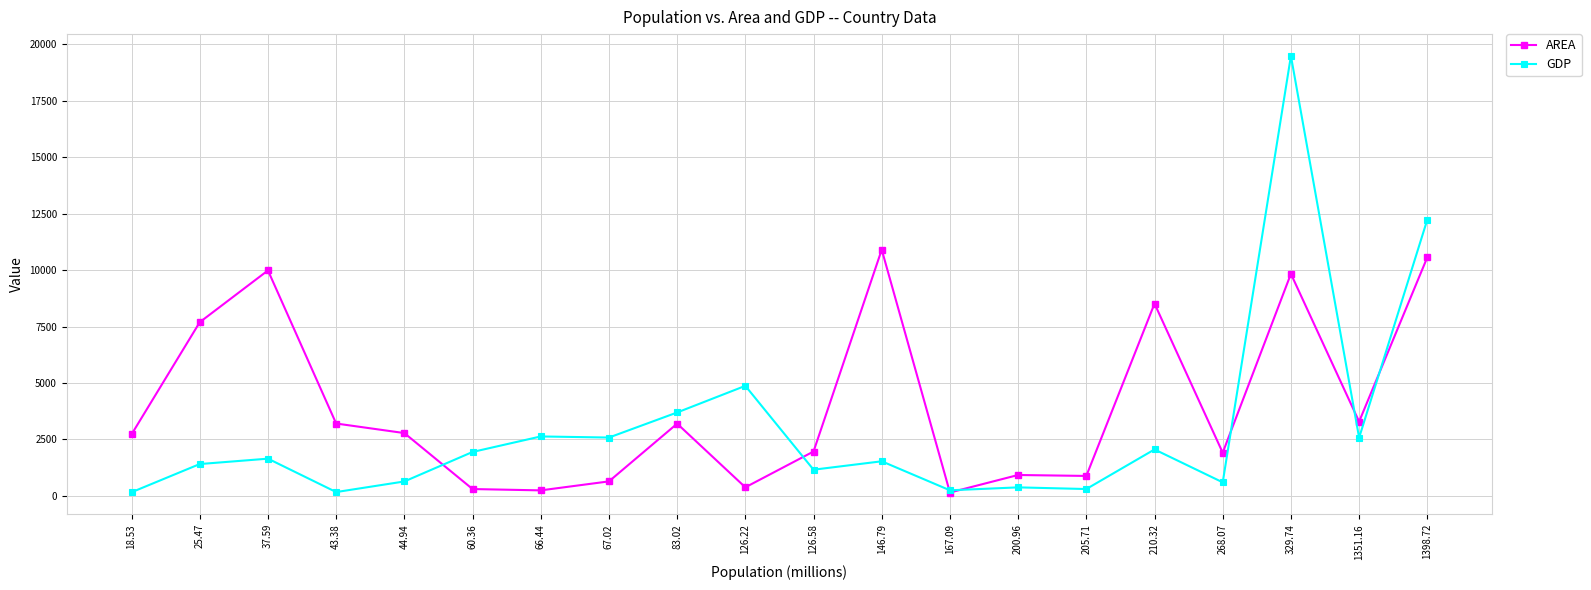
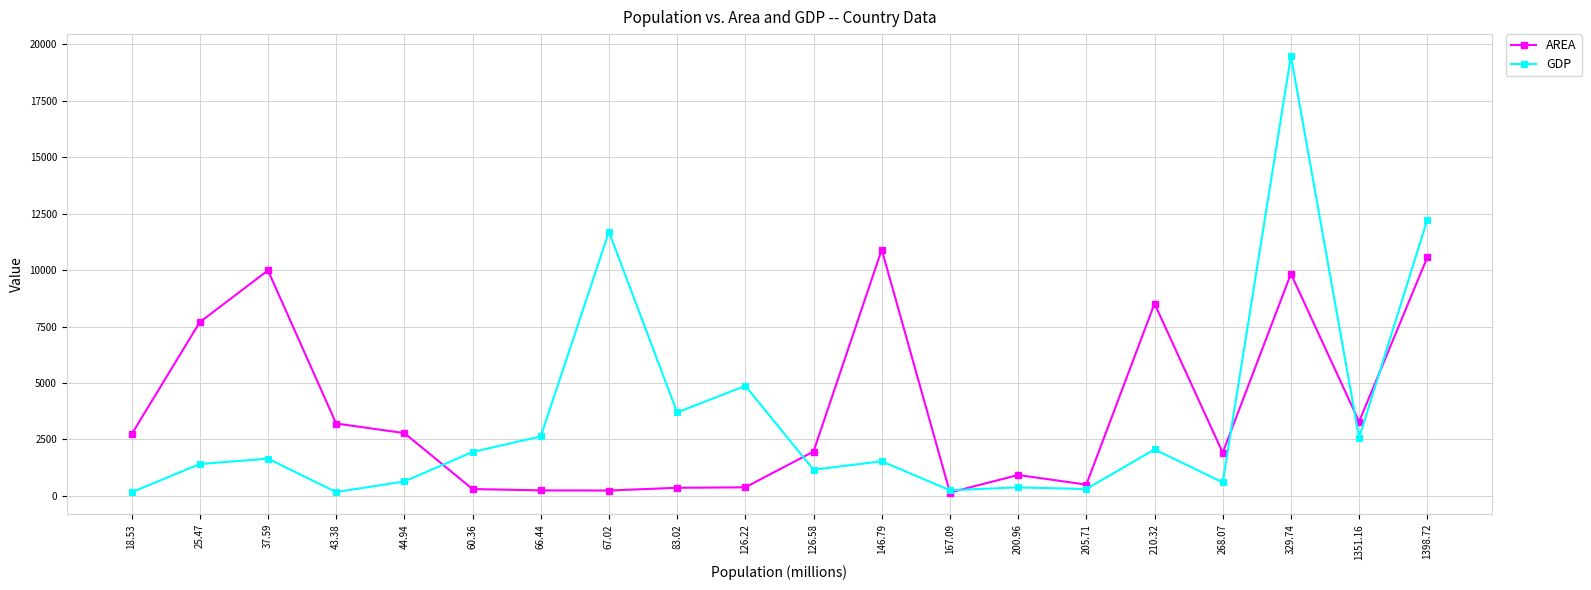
AREA, 67.02: 600 -> 200
GDP, 67.02: 2600 -> 11700
AREA, 83.02: 3200 -> 400
AREA, 205.71: 900 -> 500
